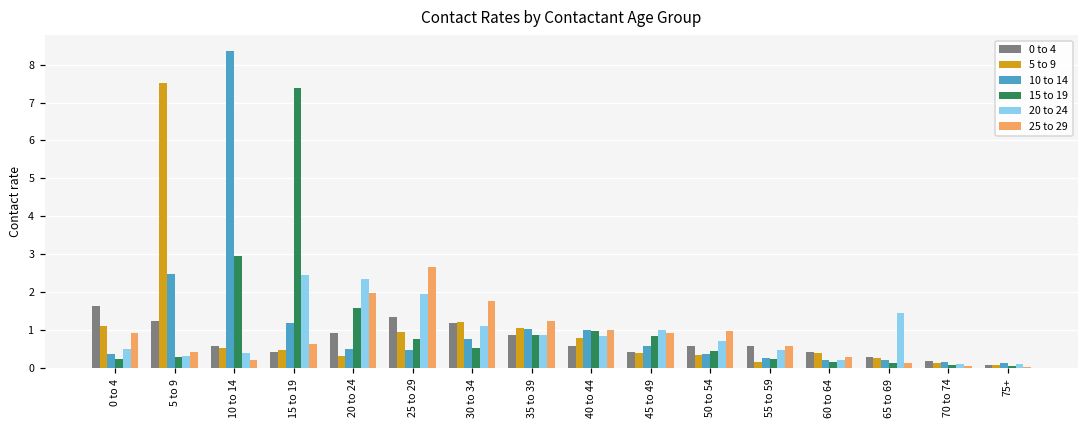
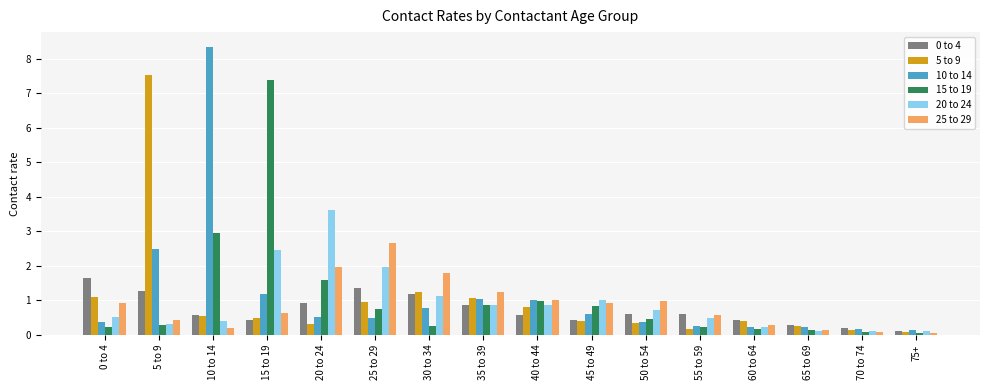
20 to 24, 20 to 24: 2.4 -> 3.6
15 to 19, 30 to 34: 0.5 -> 0.2
20 to 24, 65 to 69: 1.5 -> 0.1
